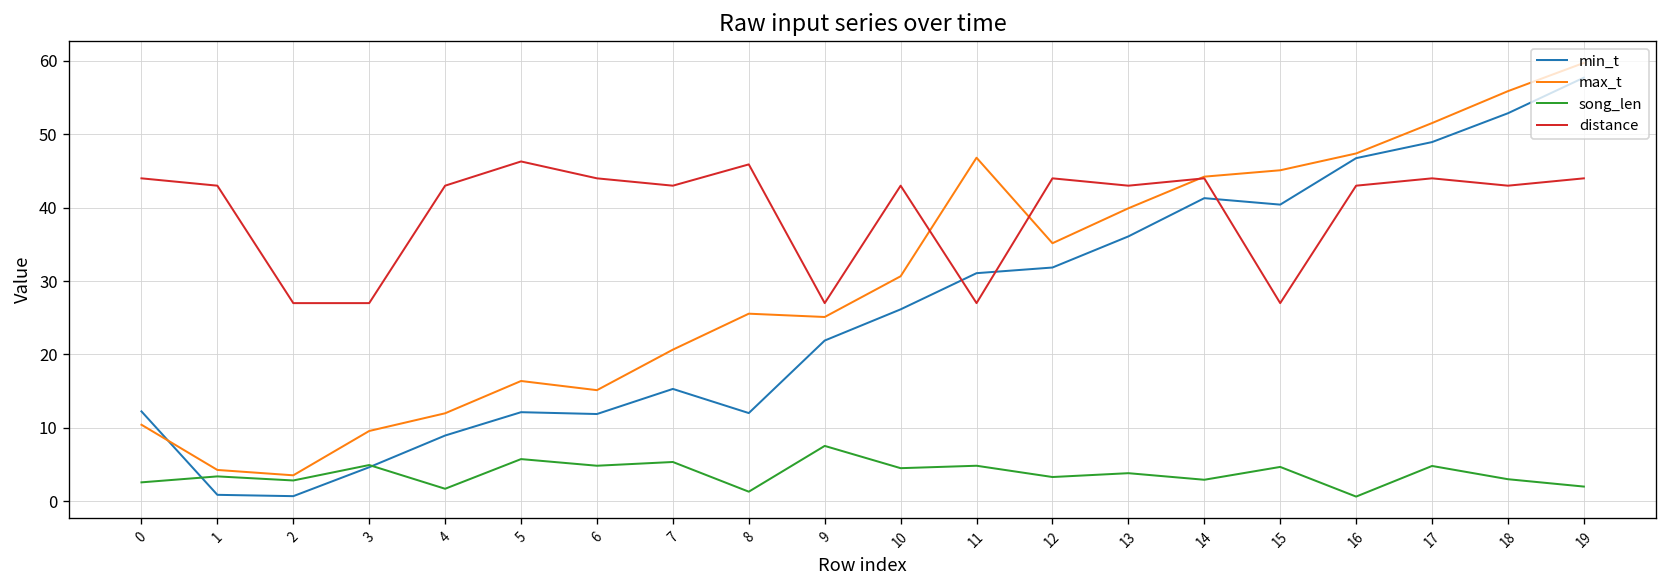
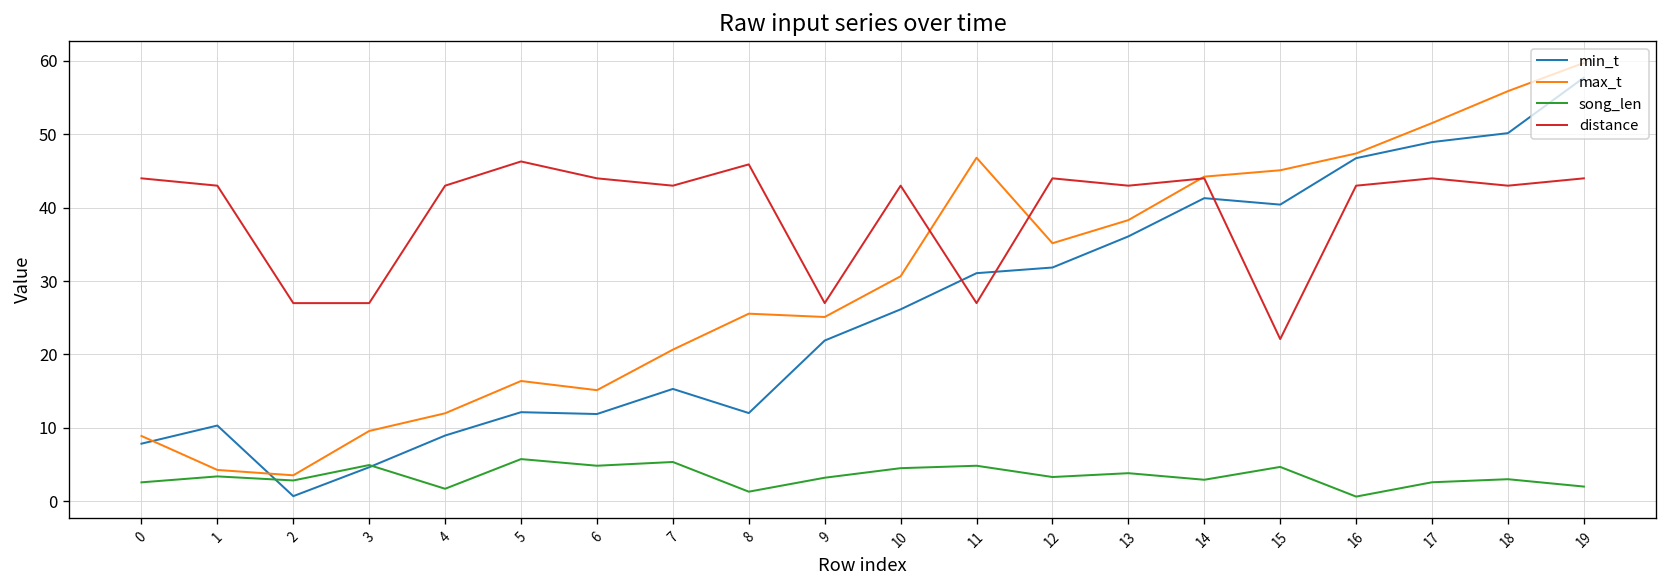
min_t, 0: 12 -> 8
max_t, 0: 10 -> 9
min_t, 1: 1 -> 10
song_len, 9: 8 -> 3
max_t, 13: 40 -> 38
distance, 15: 27 -> 22
song_len, 17: 5 -> 3
min_t, 18: 53 -> 50
